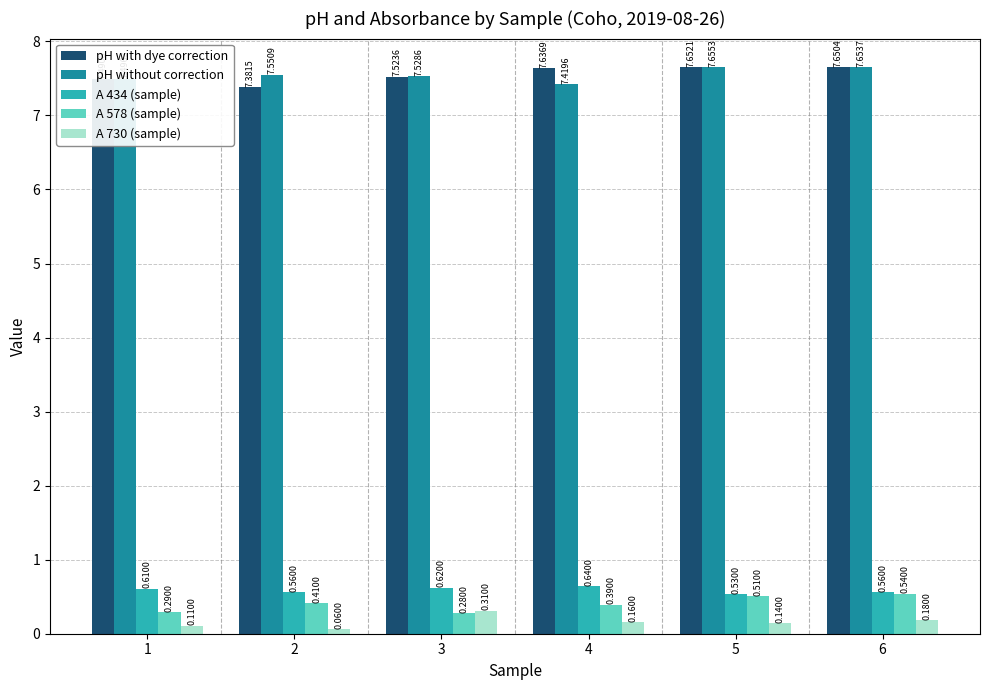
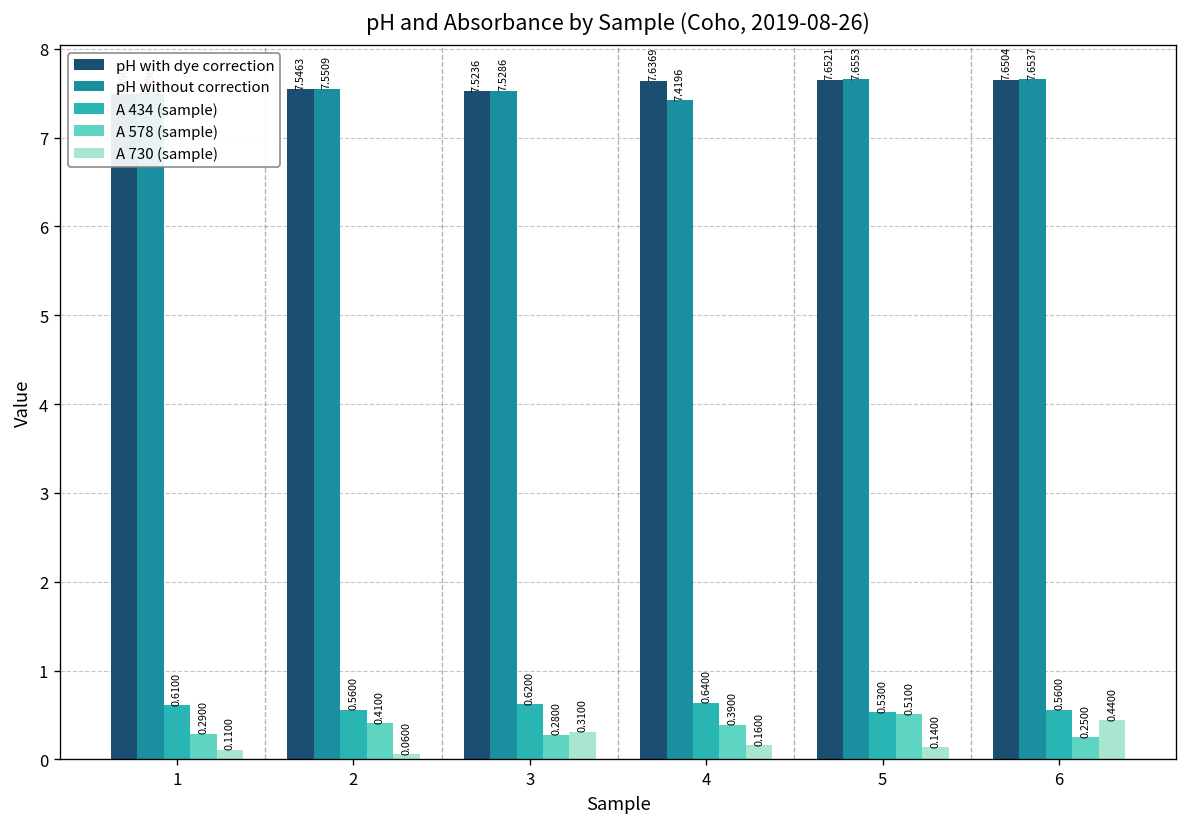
pH with dye correction, 2: 7.3815 -> 7.5463
A 578 (sample), 6: 0.5400 -> 0.2500
A 730 (sample), 6: 0.1800 -> 0.4400
